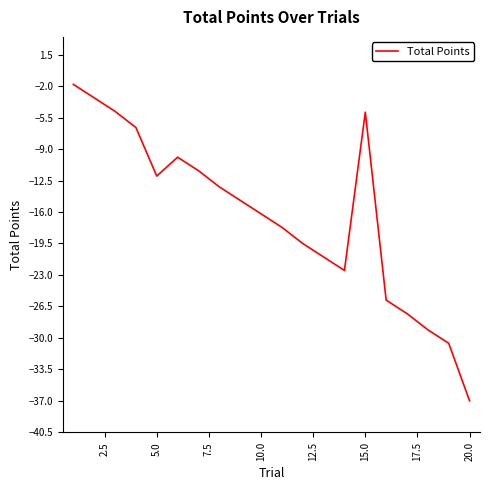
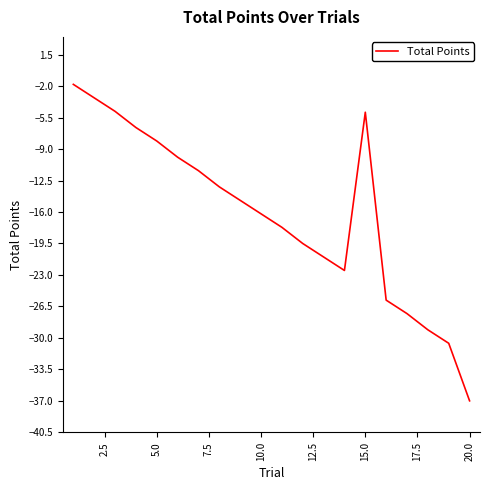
5.0: -12 -> -8
